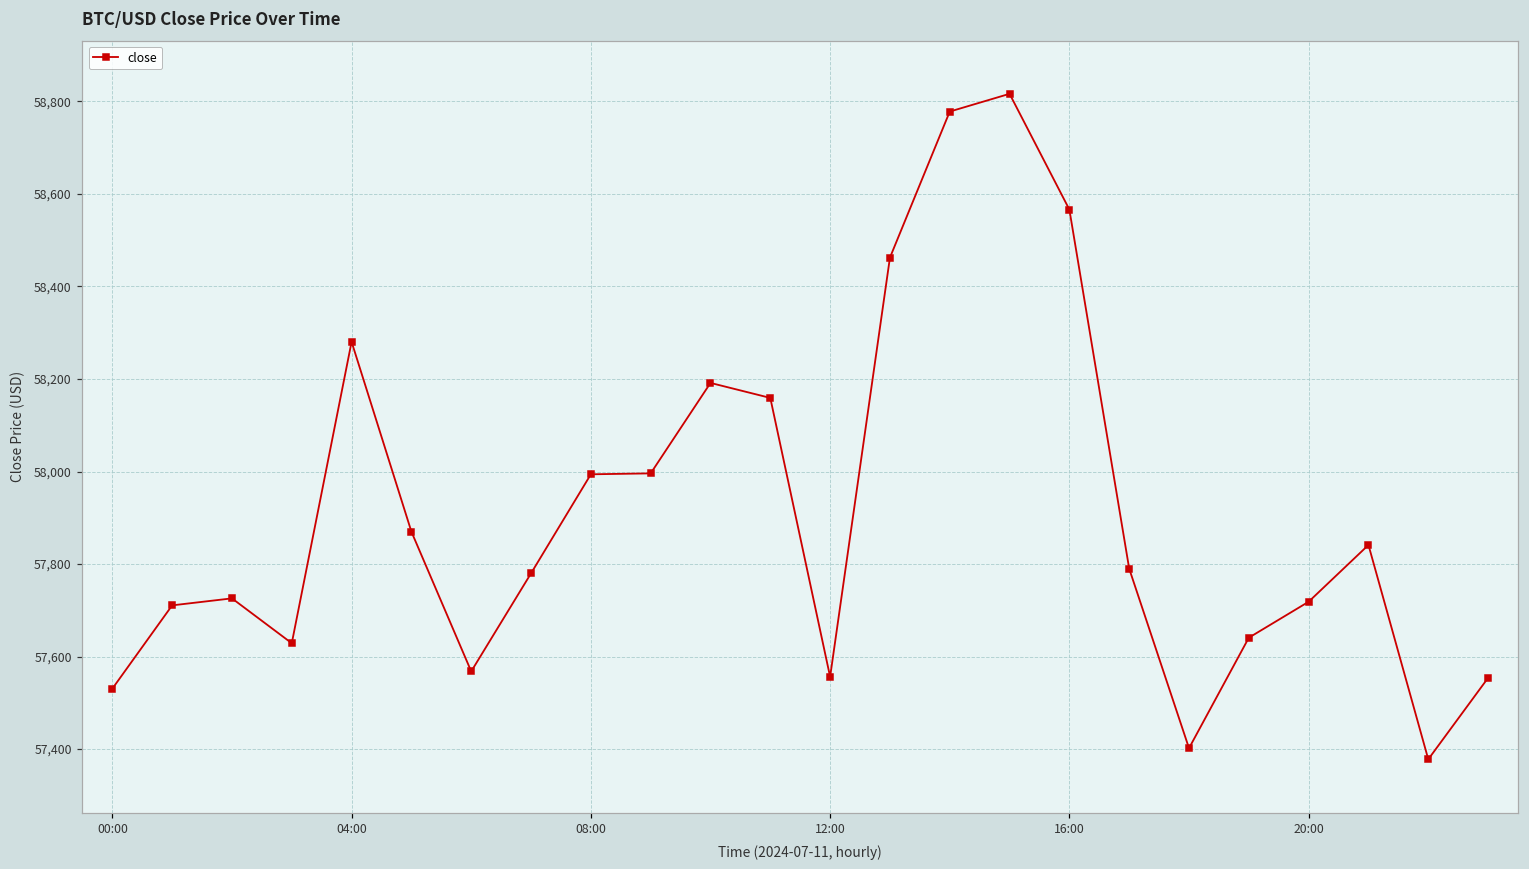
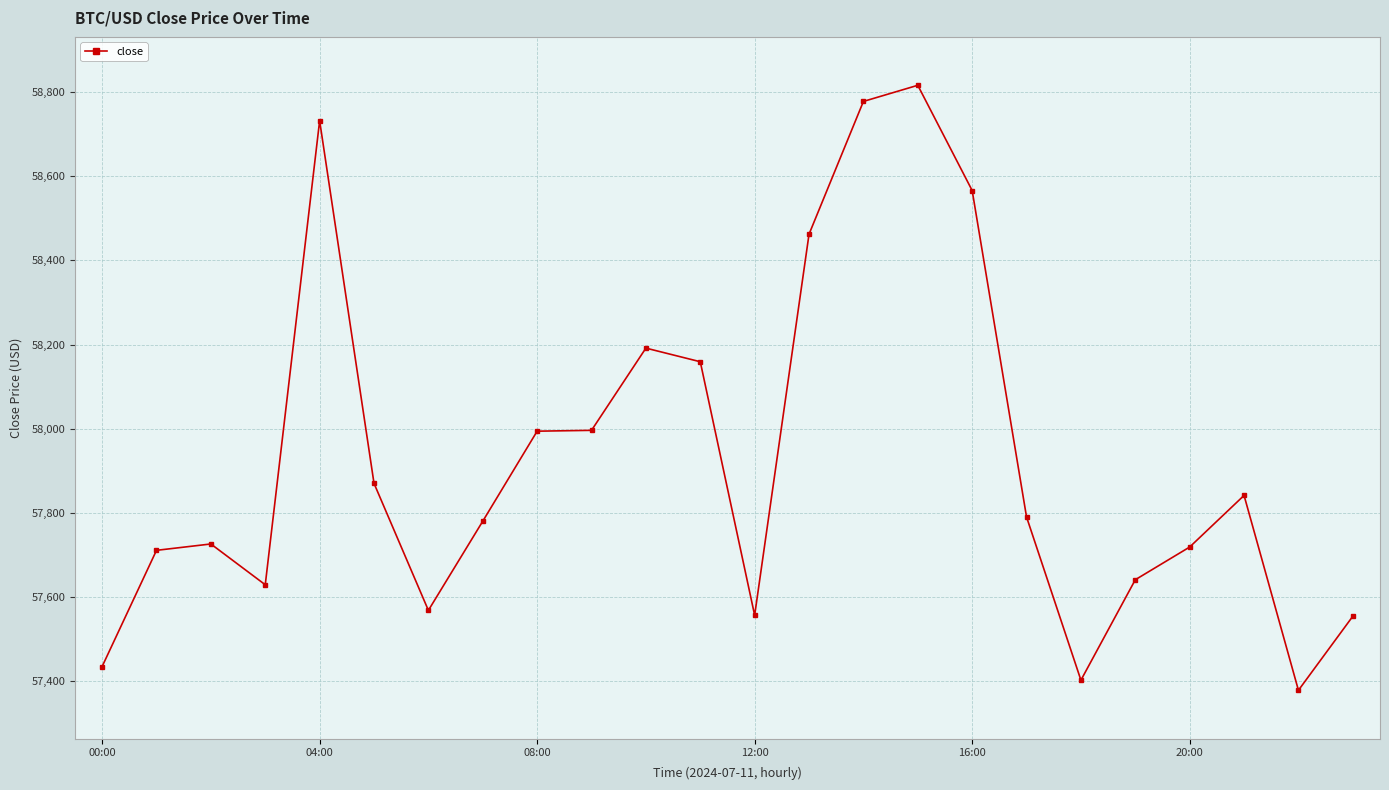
00:00: 57,530 -> 57,430
04:00: 58,280 -> 58,730
